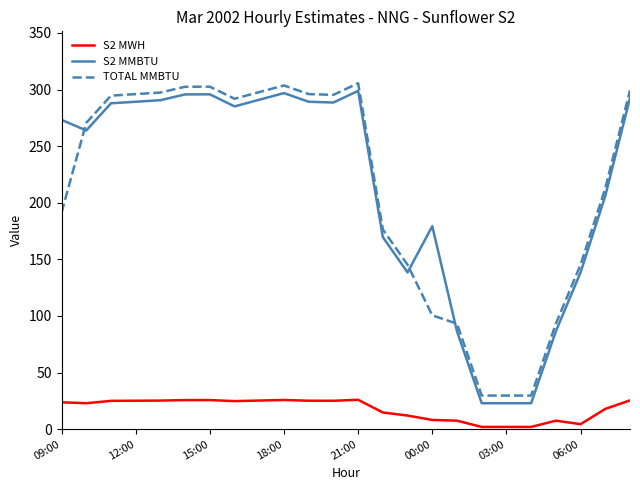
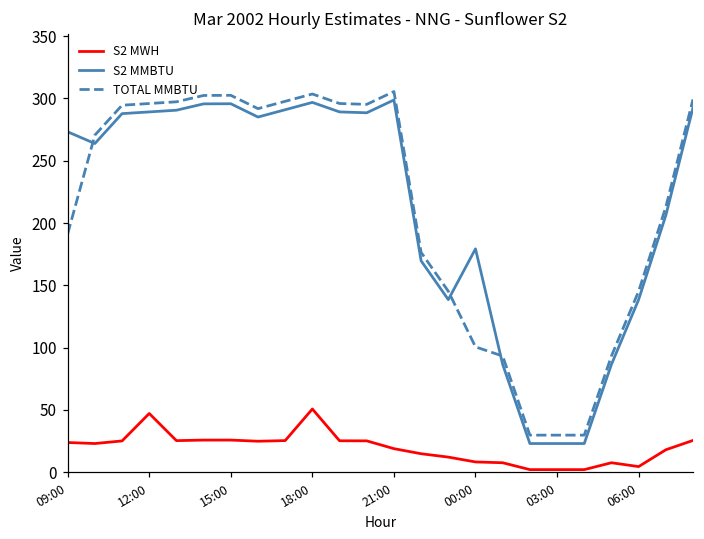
S2 MWH, 12:00: 25 -> 47
S2 MWH, 18:00: 26 -> 51
S2 MWH, 21:00: 26 -> 19
